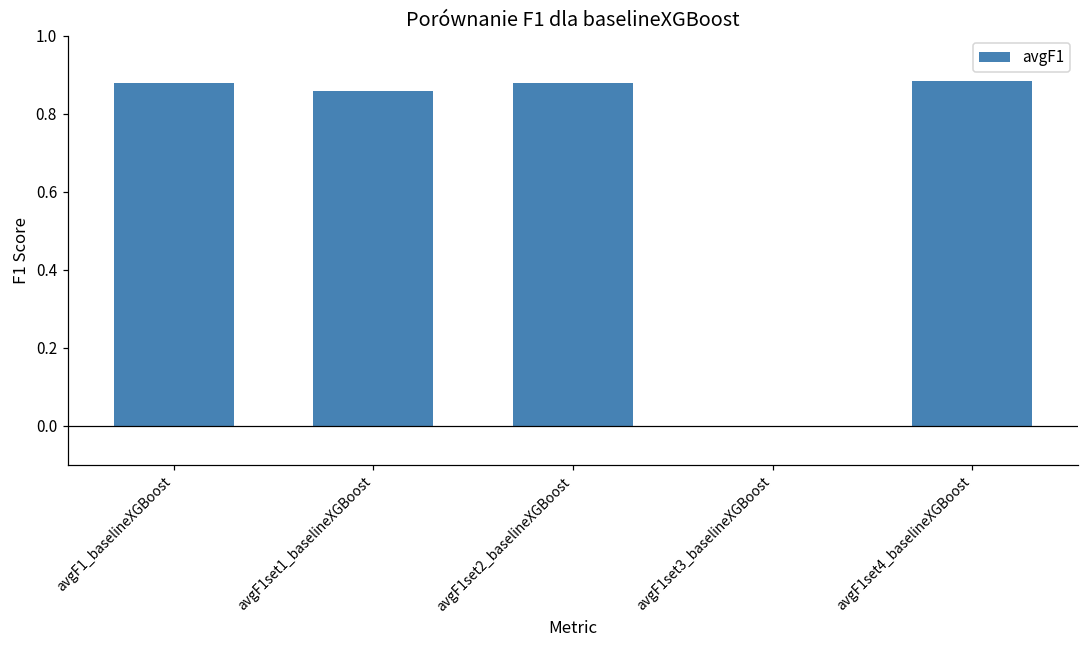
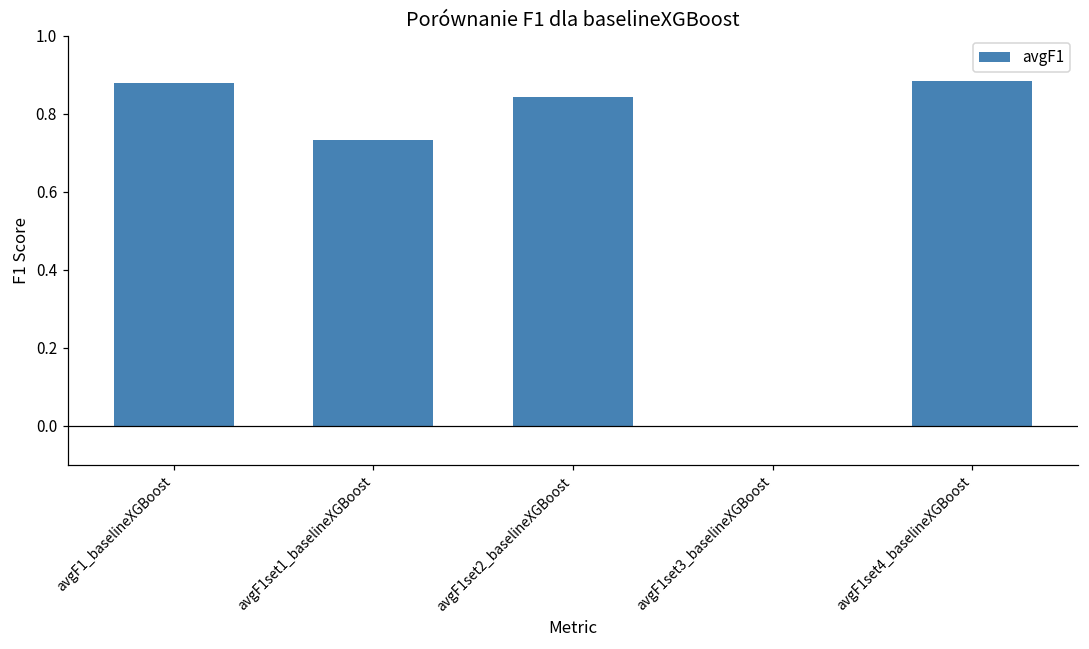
avgF1set1_baselineXGBoost: 0.86 -> 0.73
avgF1set2_baselineXGBoost: 0.88 -> 0.84
